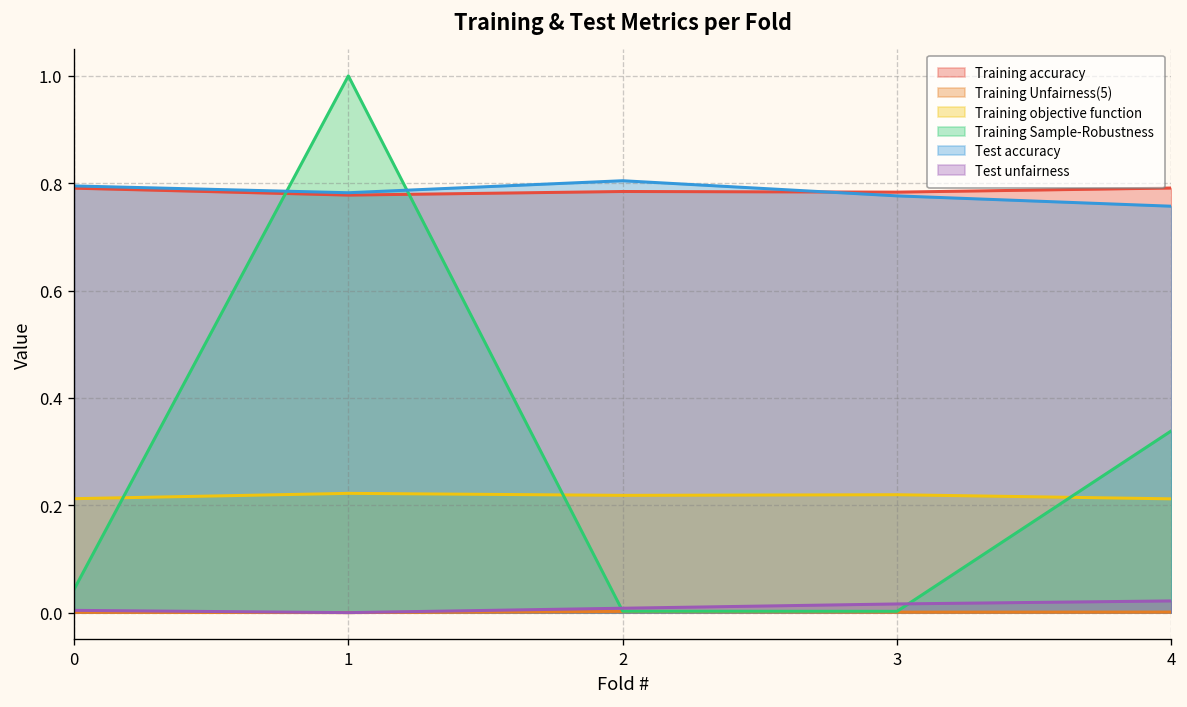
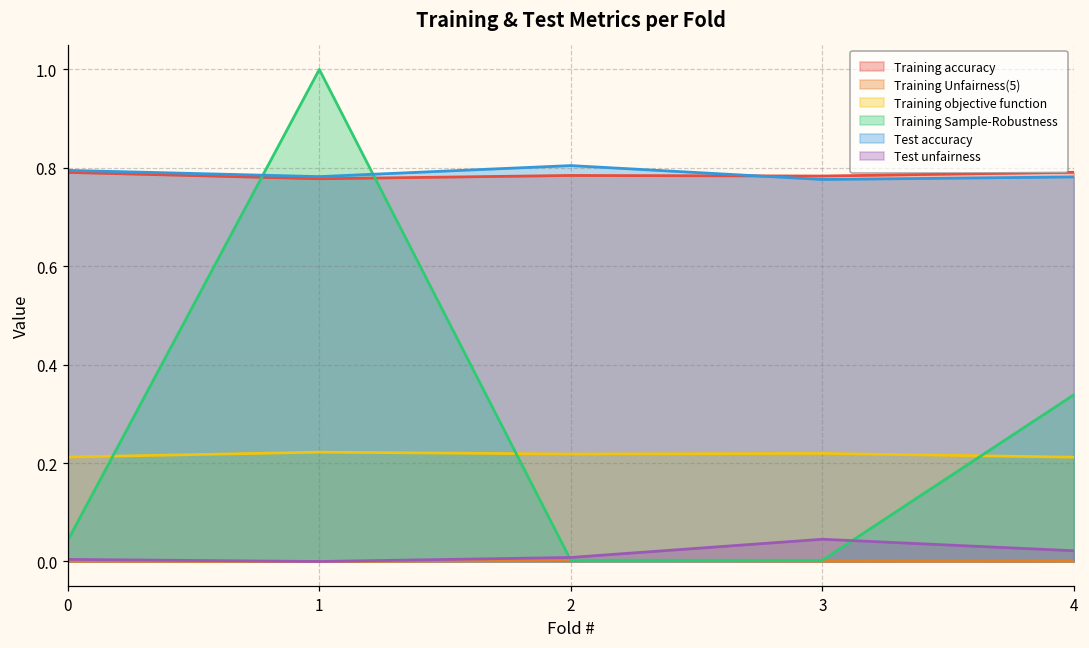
Test unfairness, 3: 0.02 -> 0.05
Test accuracy, 4: 0.76 -> 0.78
